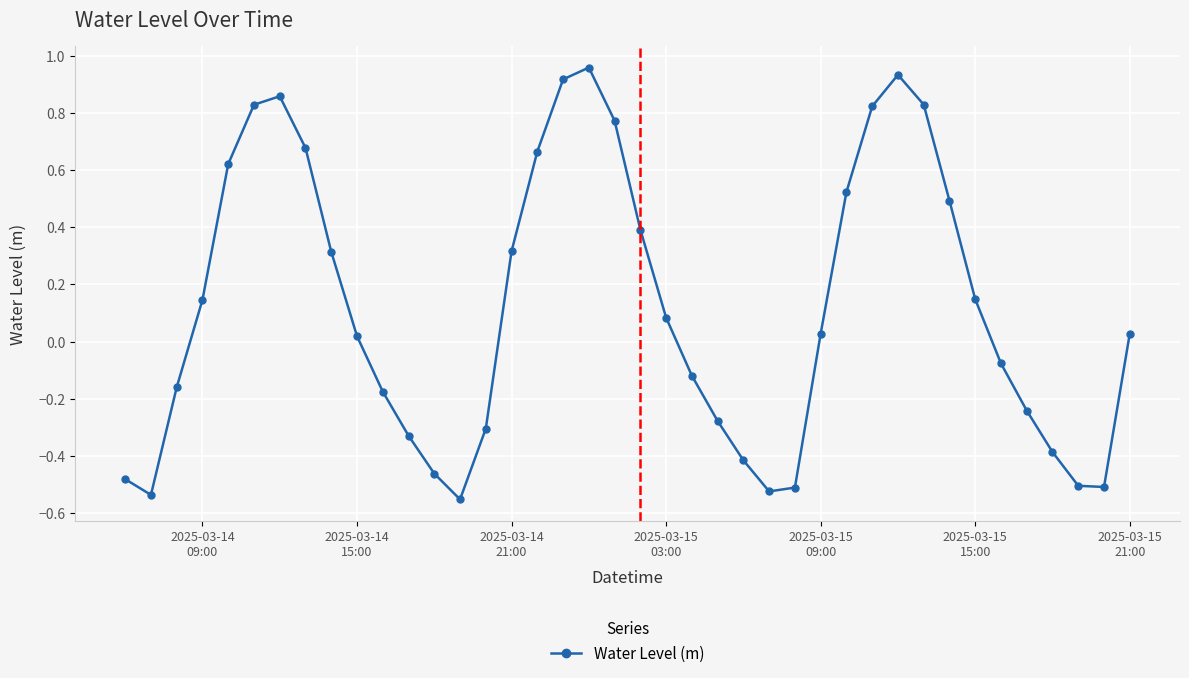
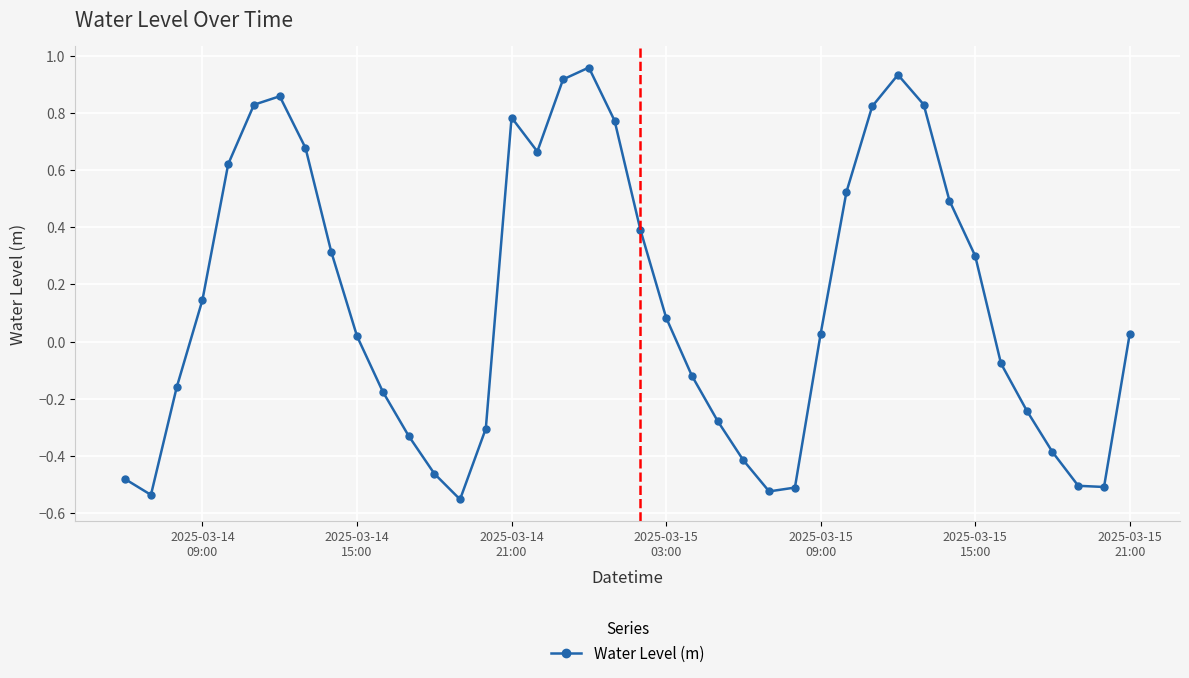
2025-03-14 21:00: 0.32 -> 0.78
2025-03-15 15:00: 0.15 -> 0.30
